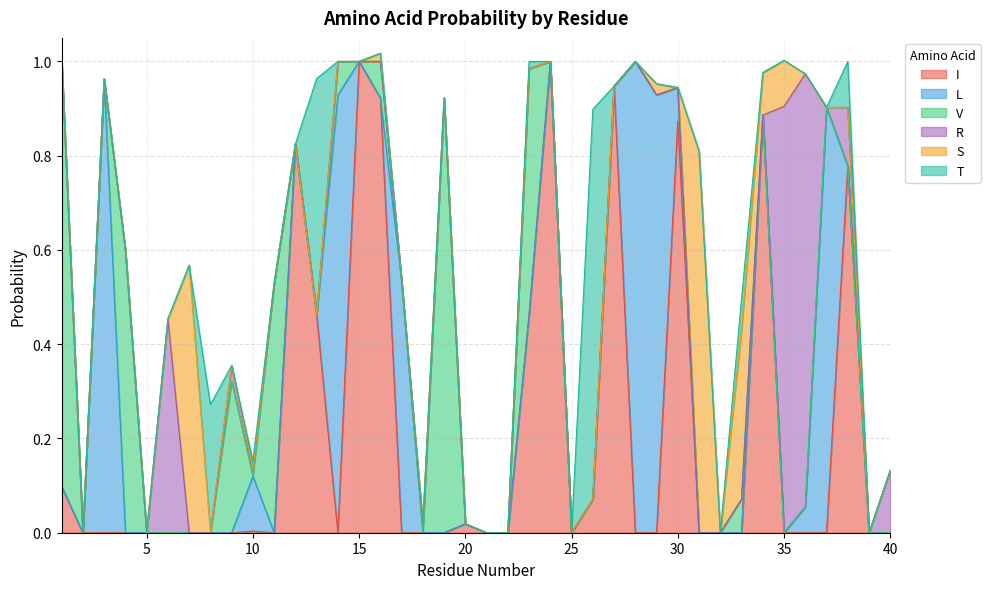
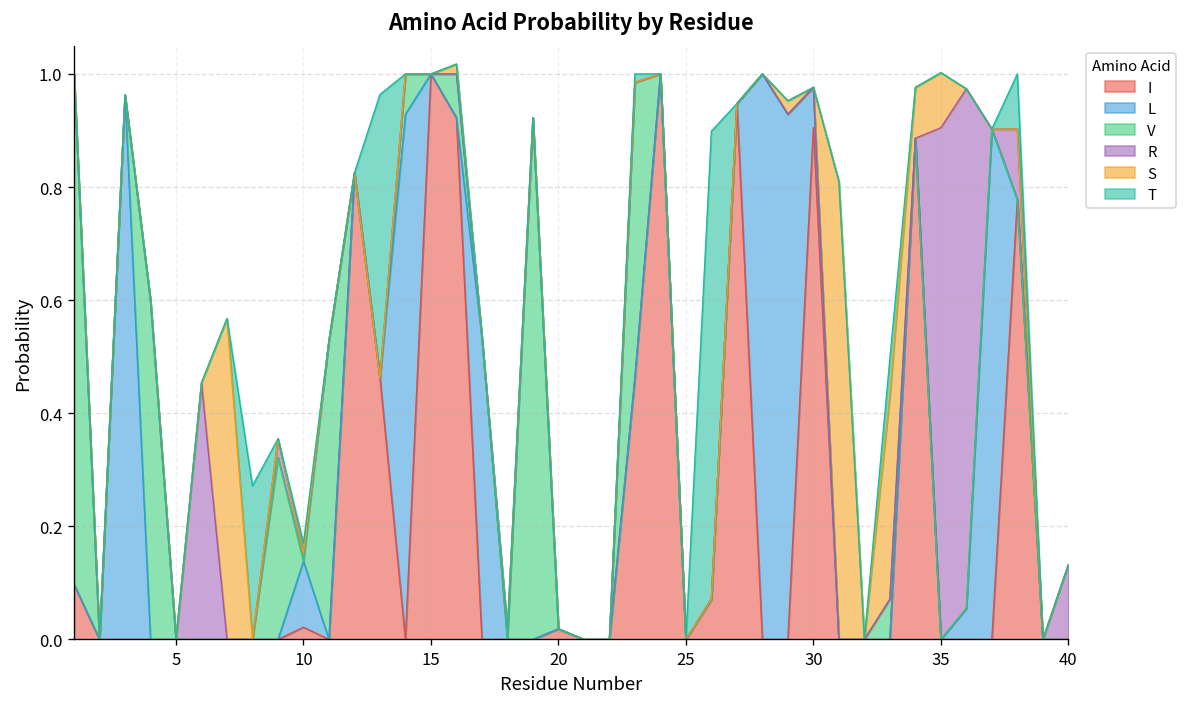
I, 10: 0.00 -> 0.02
I, 30: 0.87 -> 0.90
